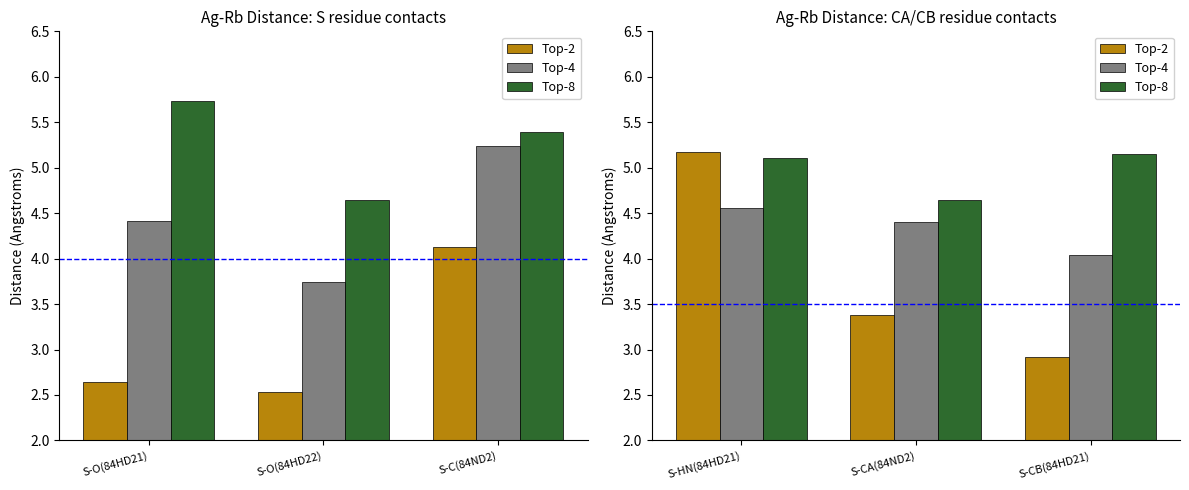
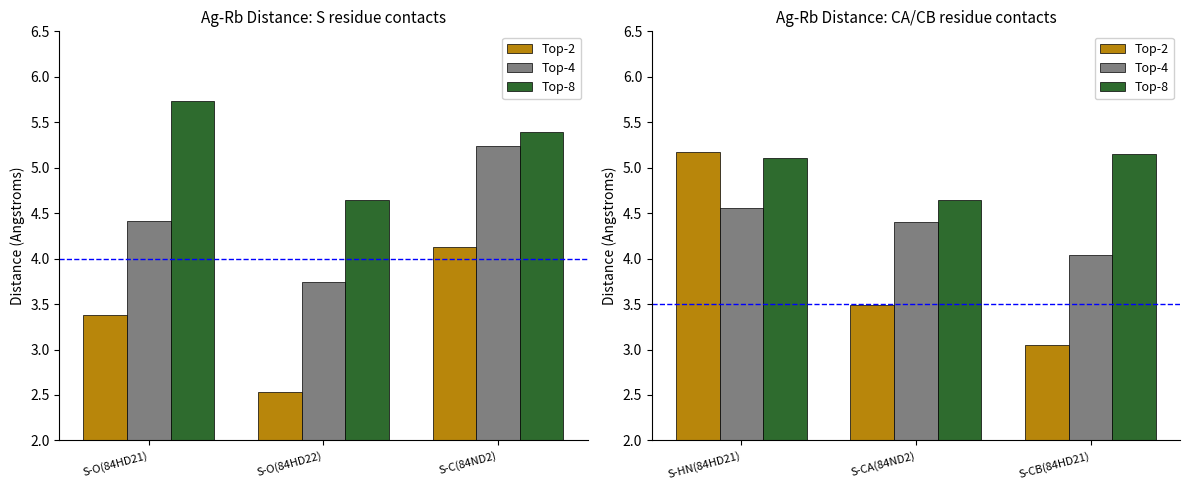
Ag-Rb Distance: S residue contacts, Top-2, S-O(84HD21): 2.6 -> 3.4
Ag-Rb Distance: CA/CB residue contacts, Top-2, S-CA(84ND2): 3.4 -> 3.5
Ag-Rb Distance: CA/CB residue contacts, Top-2, S-CB(84HD21): 2.9 -> 3.0
